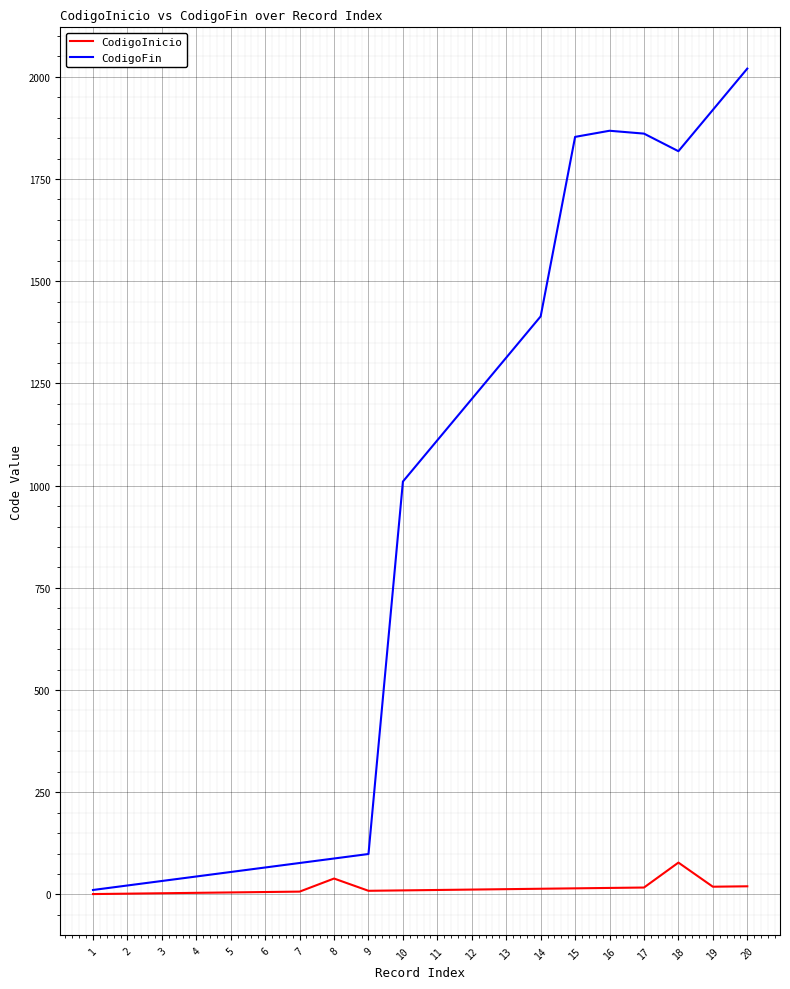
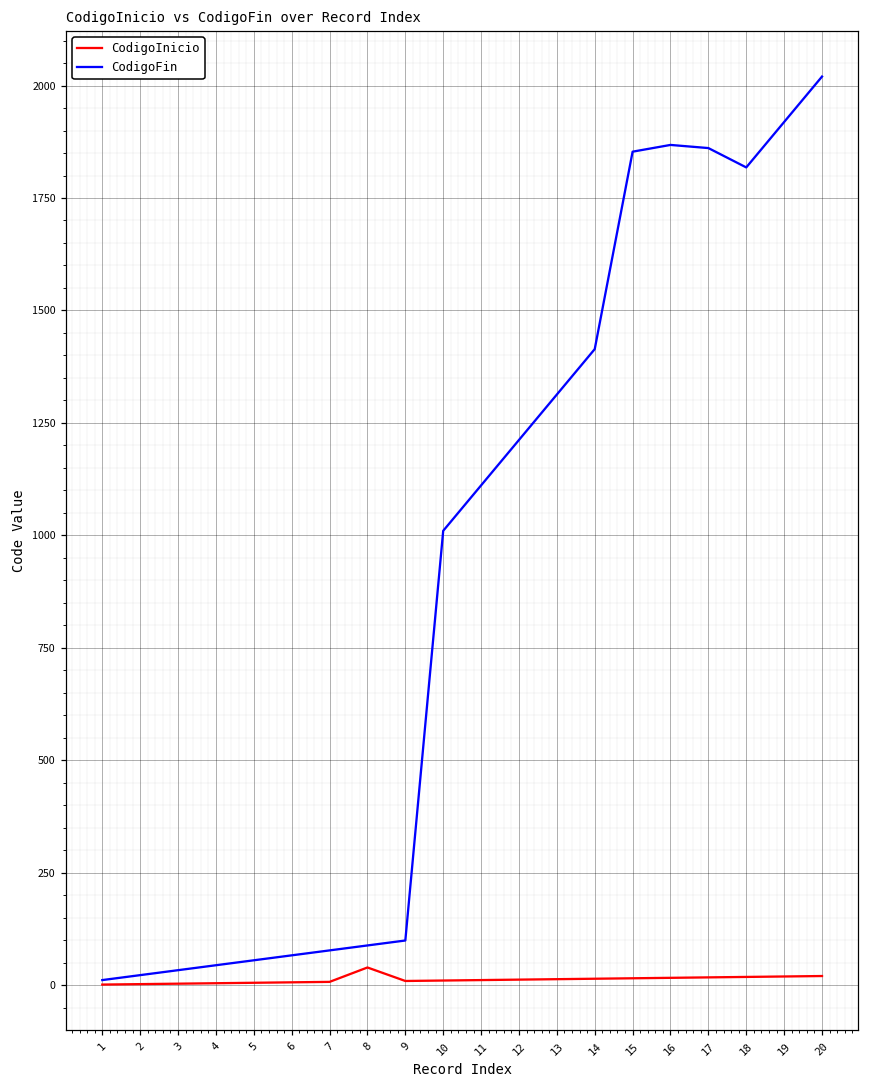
CodigoInicio, 18: 80 -> 20
